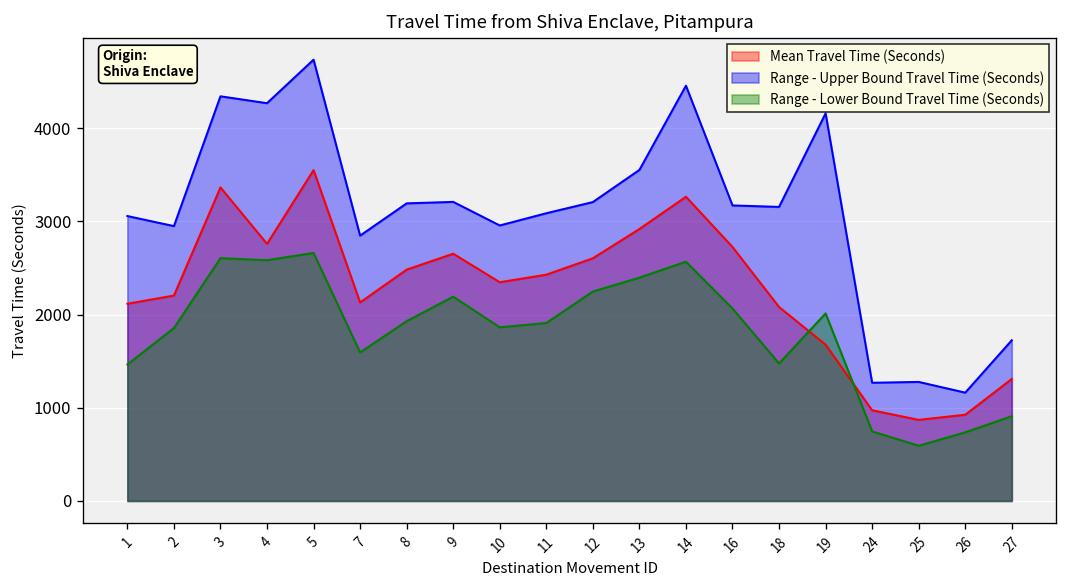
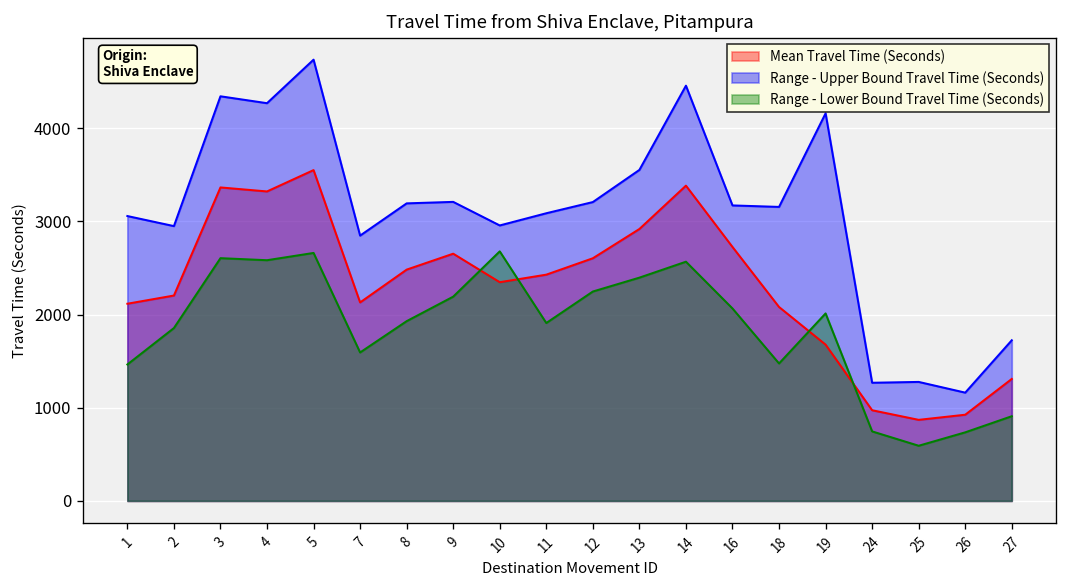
Mean Travel Time (Seconds), 4: 2800 -> 3300
Range - Lower Bound Travel Time (Seconds), 10: 1900 -> 2700
Mean Travel Time (Seconds), 14: 3300 -> 3400
